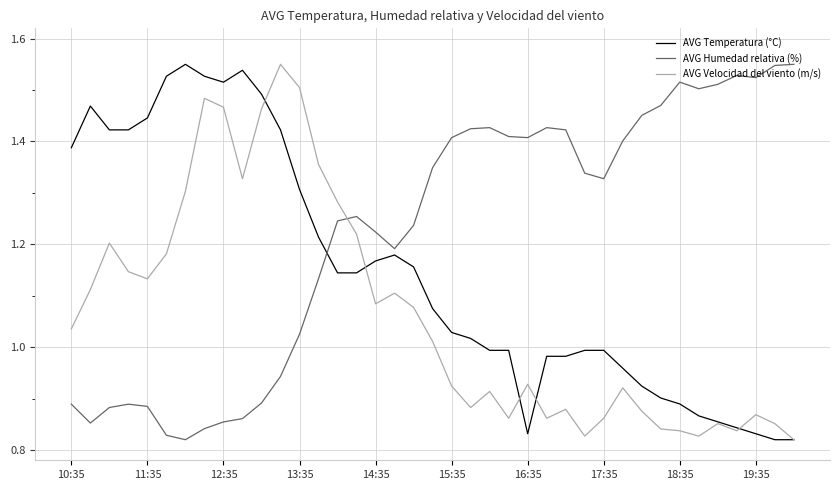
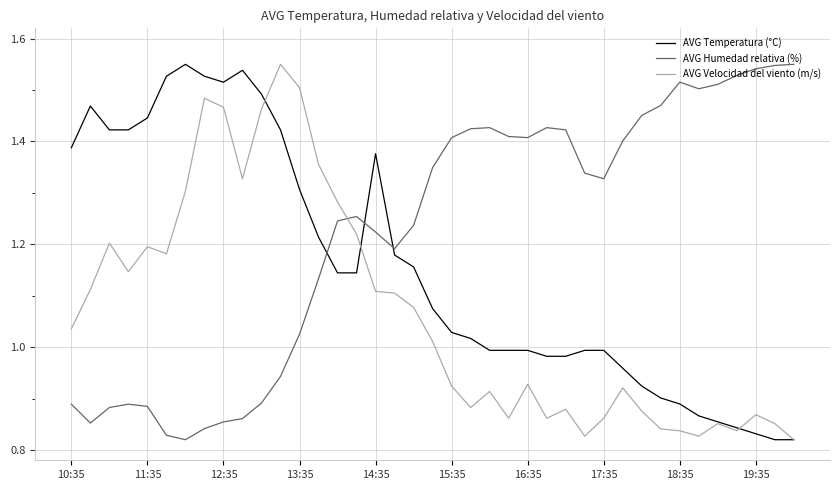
AVG Velocidad del viento (m/s), 11:35: 1.13 -> 1.20
AVG Temperatura (°C), 14:35: 1.17 -> 1.38
AVG Velocidad del viento (m/s), 14:35: 1.08 -> 1.11
AVG Temperatura (°C), 16:35: 0.83 -> 0.99
AVG Humedad relativa (%), 19:35: 1.52 -> 1.54
